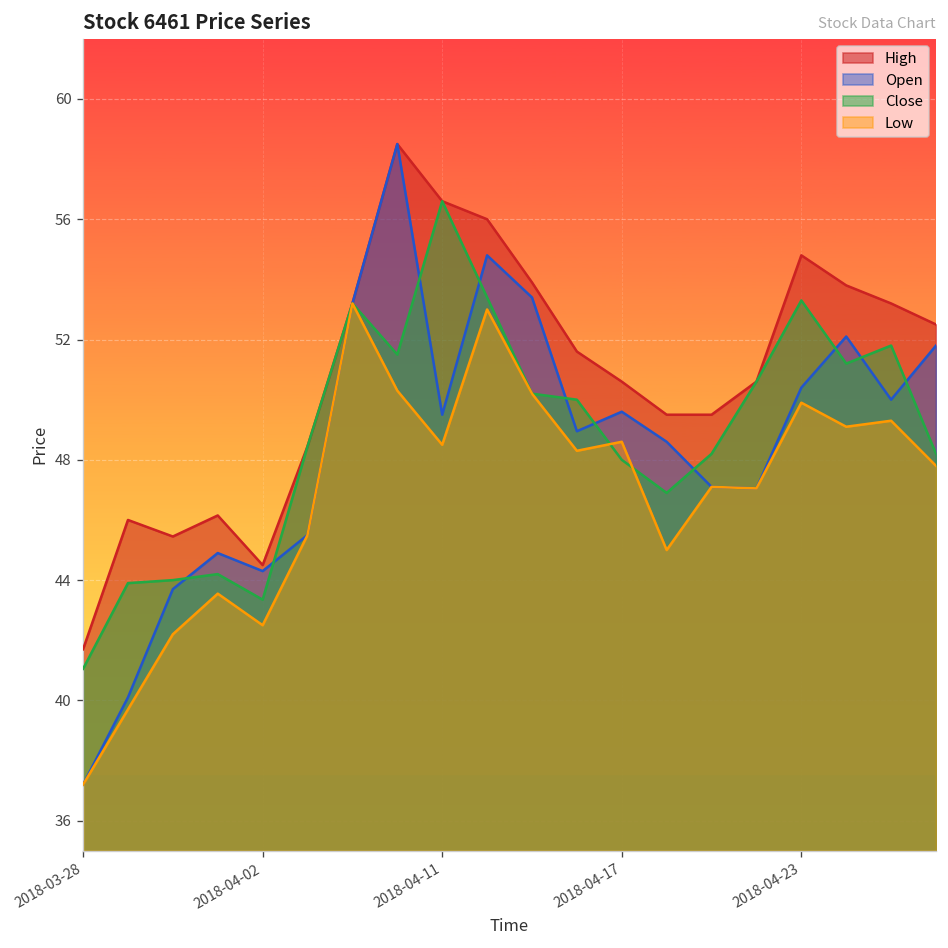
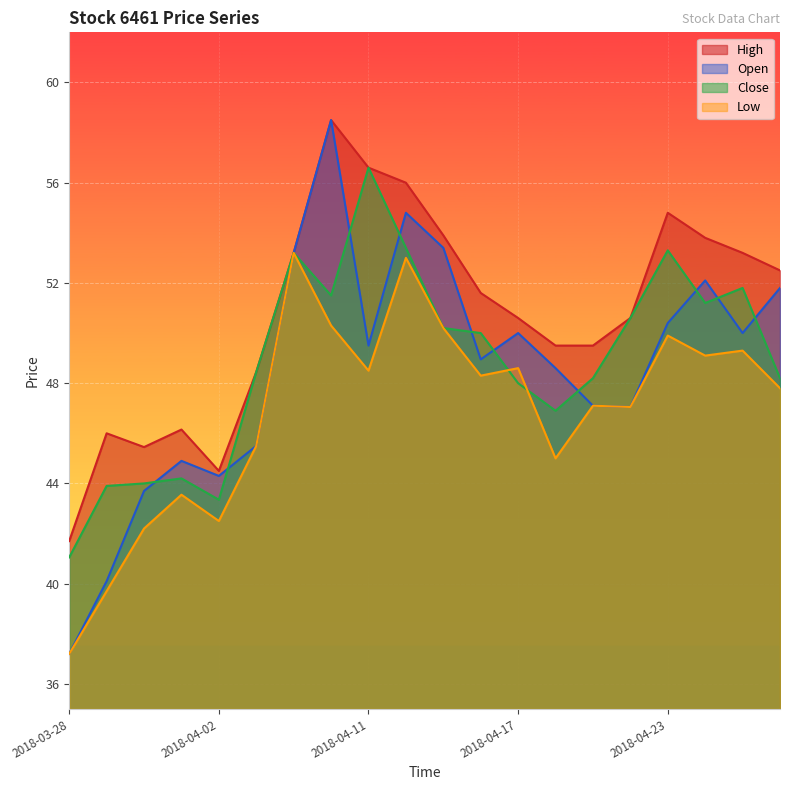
Open, 2018-04-17: 49.6 -> 50.0
